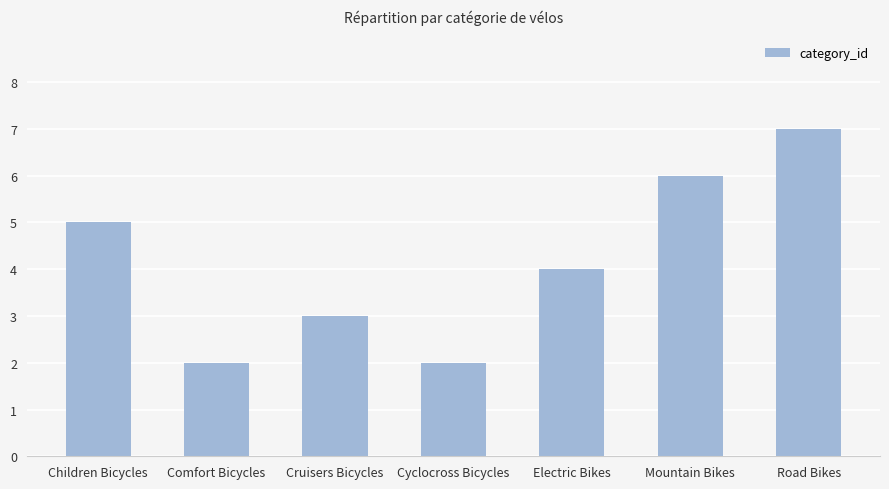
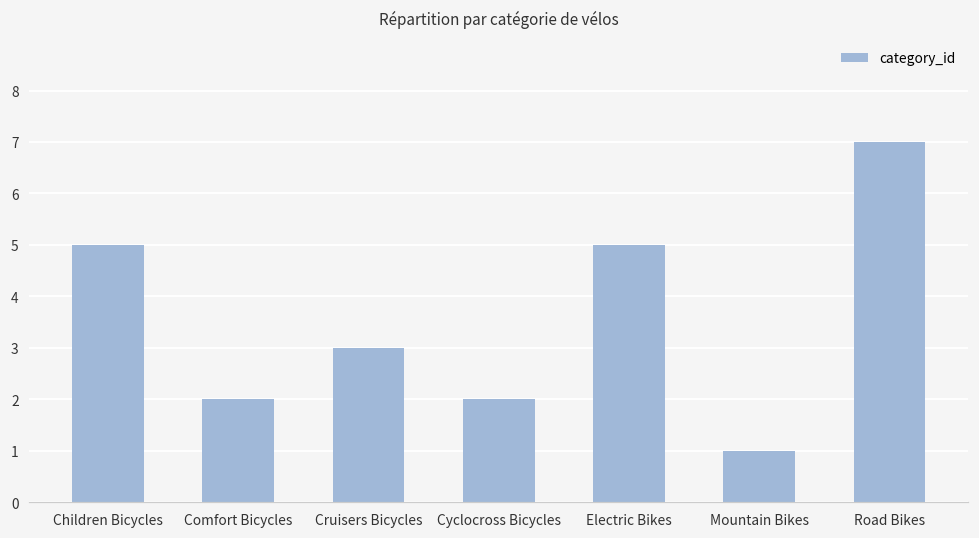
Electric Bikes: 4 -> 5
Mountain Bikes: 6 -> 1
